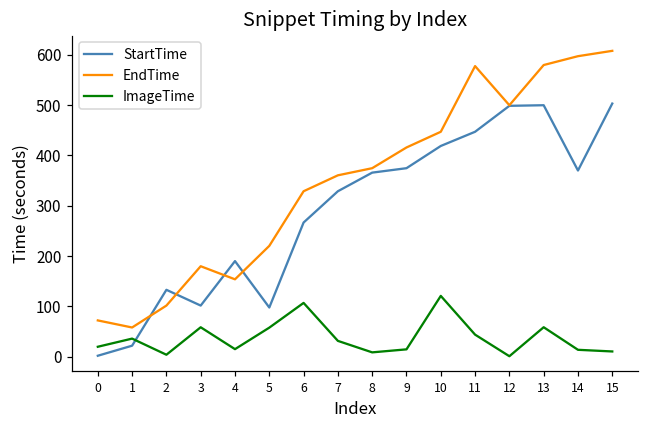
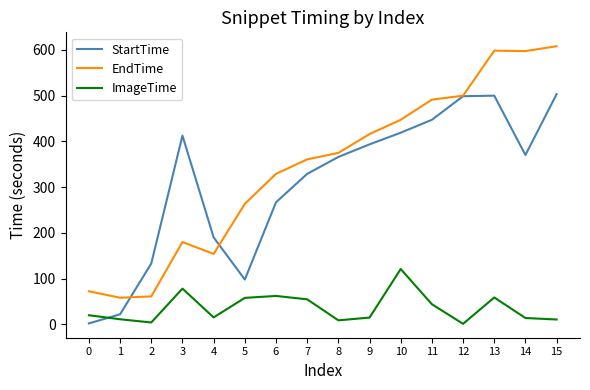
ImageTime, 1: 40 -> 10
EndTime, 2: 100 -> 60
StartTime, 3: 100 -> 410
ImageTime, 3: 60 -> 80
EndTime, 5: 220 -> 260
ImageTime, 6: 110 -> 60
ImageTime, 7: 30 -> 50
StartTime, 9: 370 -> 390
EndTime, 11: 580 -> 490
EndTime, 13: 580 -> 600
